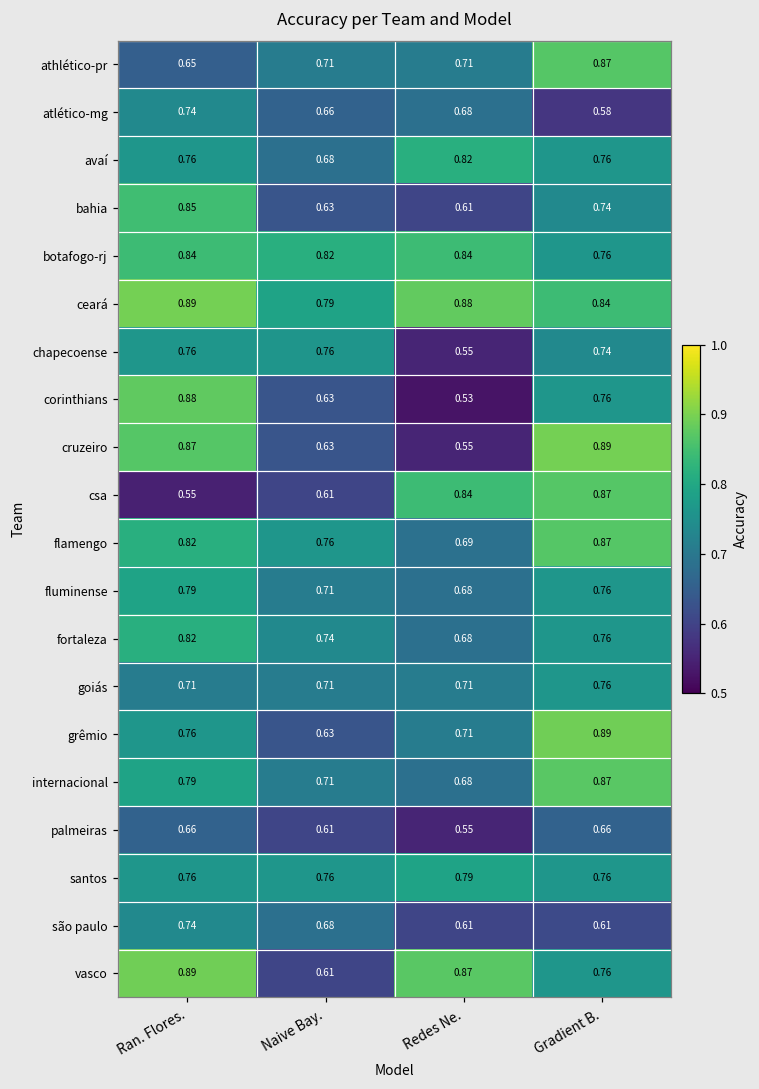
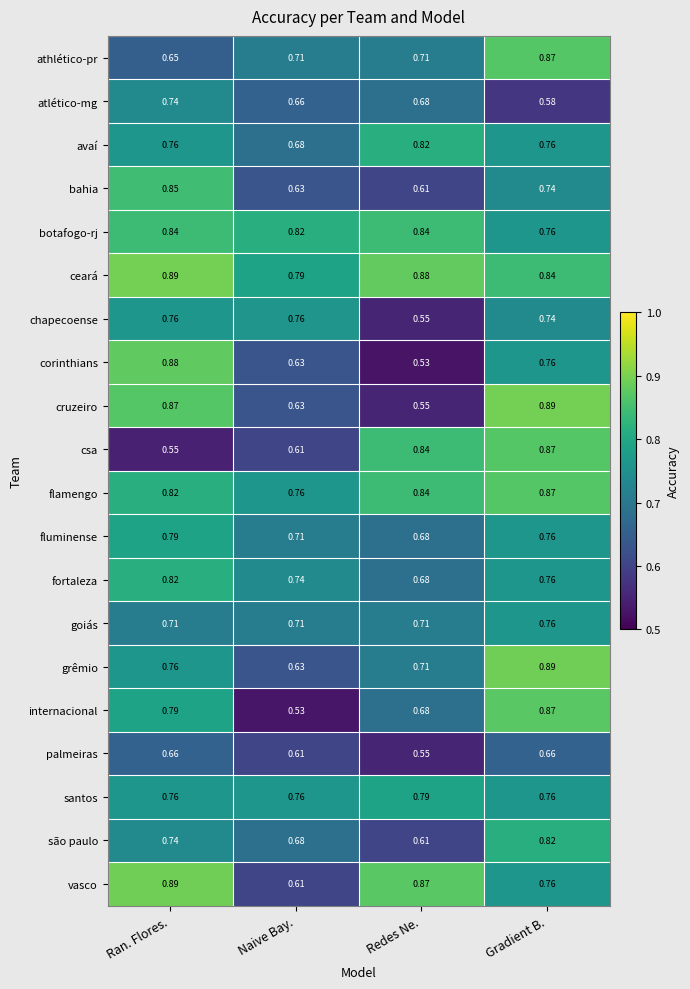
flamengo, Redes Ne.: 0.69 -> 0.84
internacional, Naive Bay.: 0.71 -> 0.53
são paulo, Gradient B.: 0.61 -> 0.82
